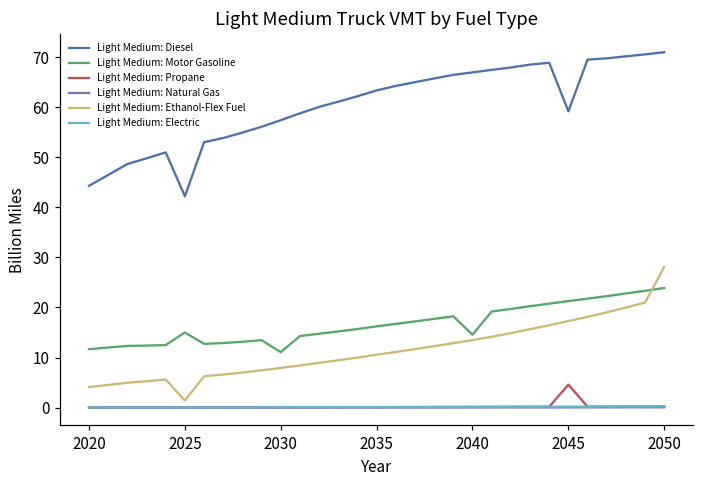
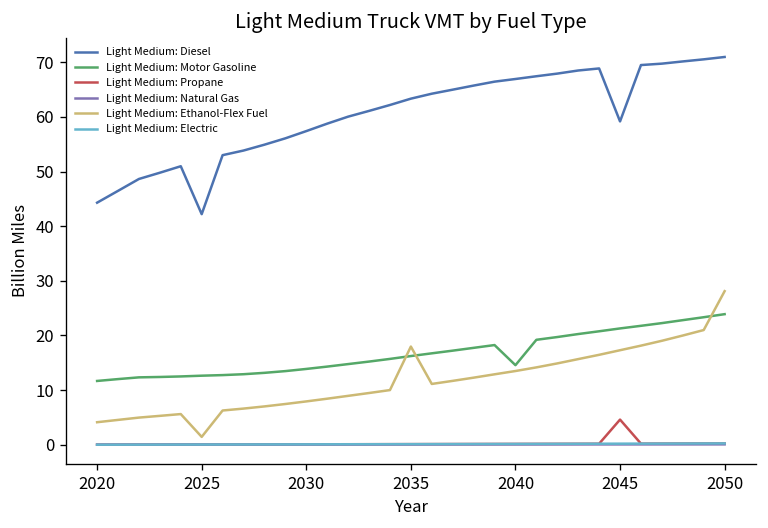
Light Medium: Motor Gasoline, 2025: 15 -> 13
Light Medium: Motor Gasoline, 2030: 11 -> 14
Light Medium: Ethanol-Flex Fuel, 2035: 11 -> 18
